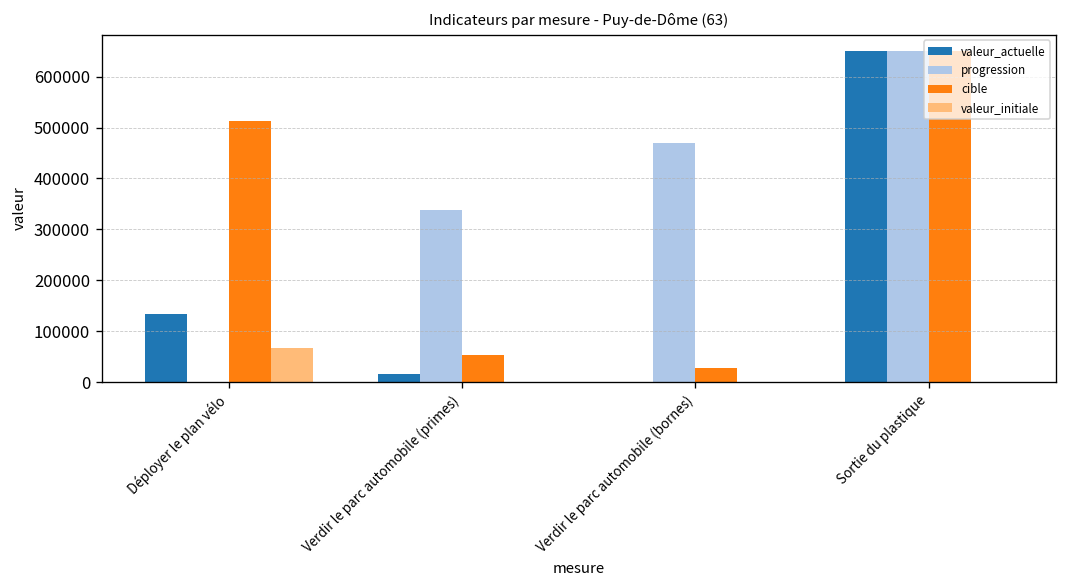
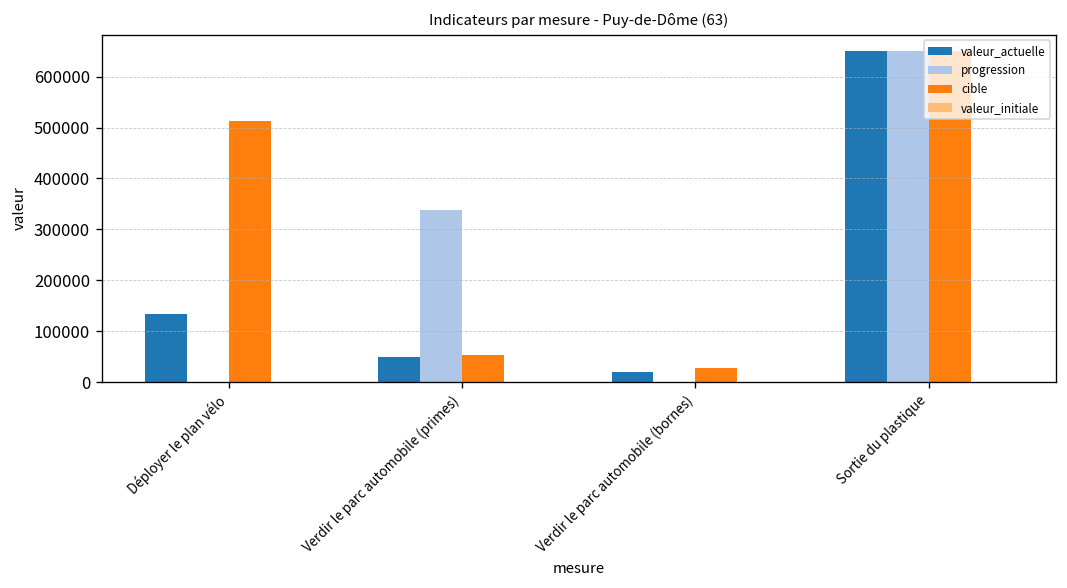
valeur_initiale, Déployer le plan vélo: 70000 -> 0
valeur_actuelle, Verdir le parc automobile (primes): 20000 -> 50000
valeur_actuelle, Verdir le parc automobile (bornes): 0 -> 20000
progression, Verdir le parc automobile (bornes): 470000 -> 0
